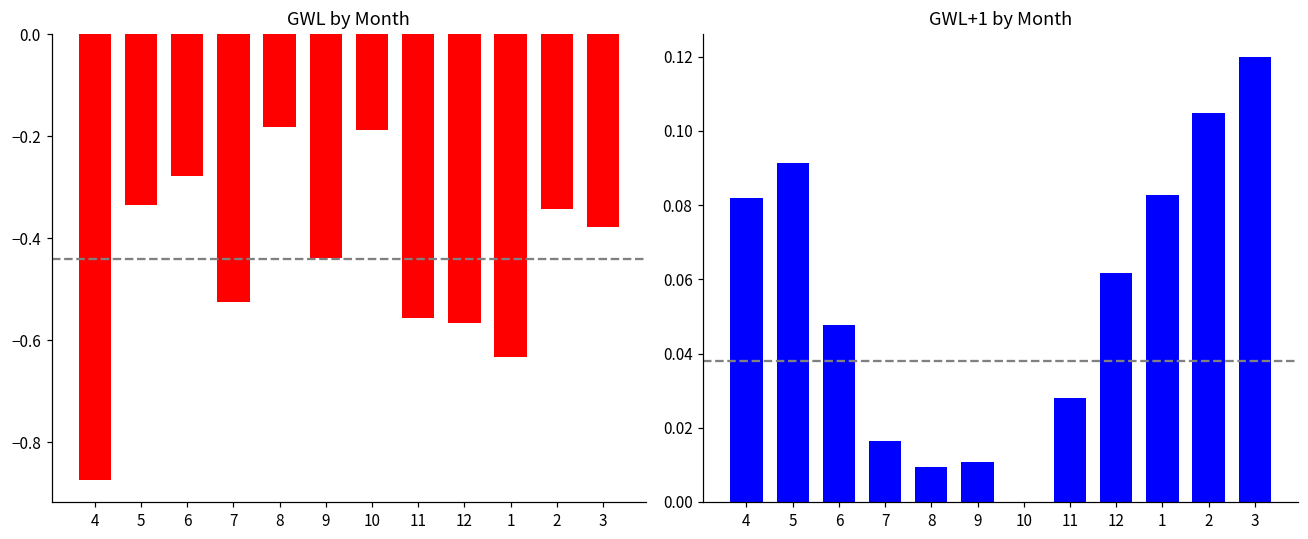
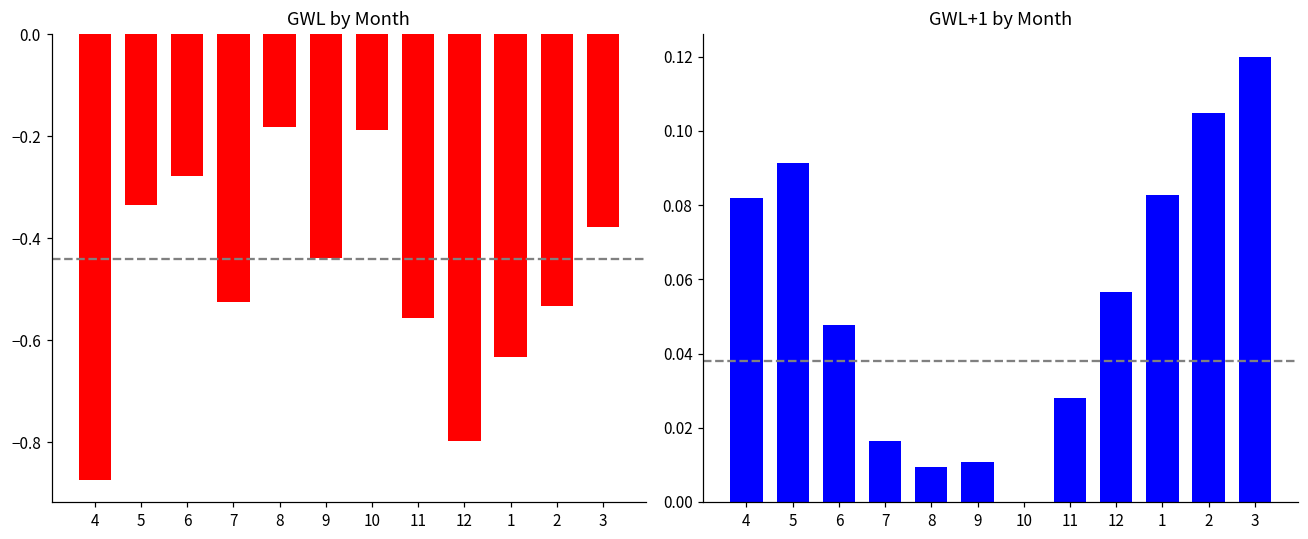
GWL by Month, 12: -0.57 -> -0.80
GWL by Month, 2: -0.34 -> -0.53
GWL+1 by Month, 12: 0.062 -> 0.057
